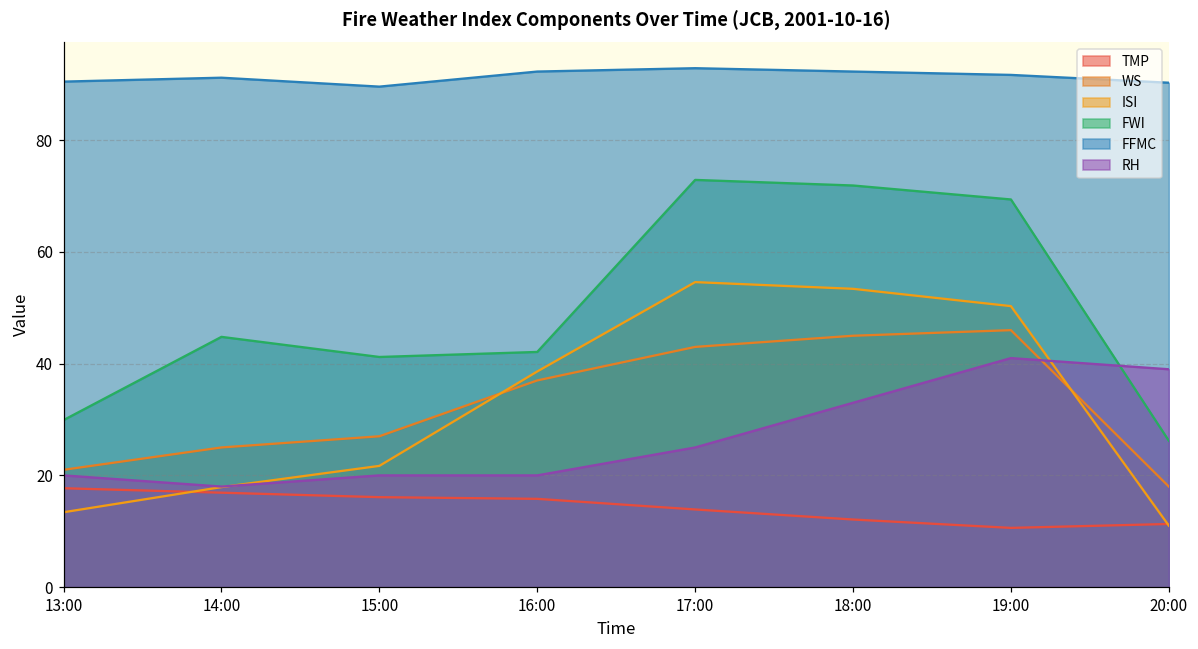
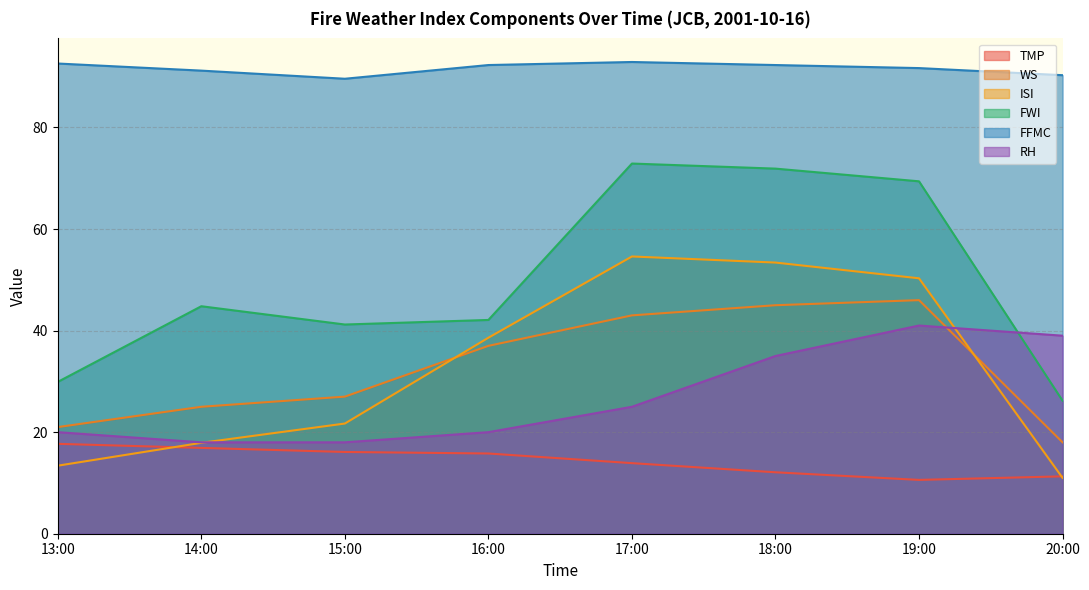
FFMC, 13:00: 91 -> 93
RH, 15:00: 20 -> 18
RH, 18:00: 33 -> 35
